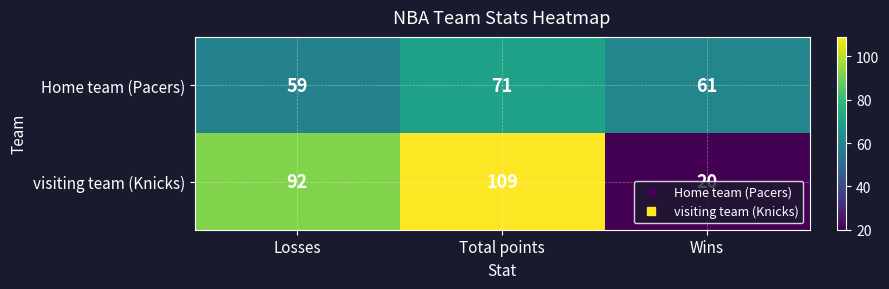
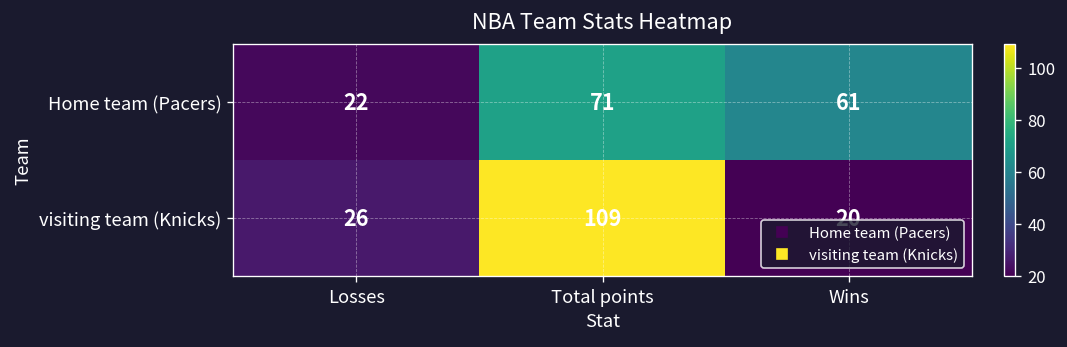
Home team (Pacers), Losses: 59 -> 22
visiting team (Knicks), Losses: 92 -> 26
